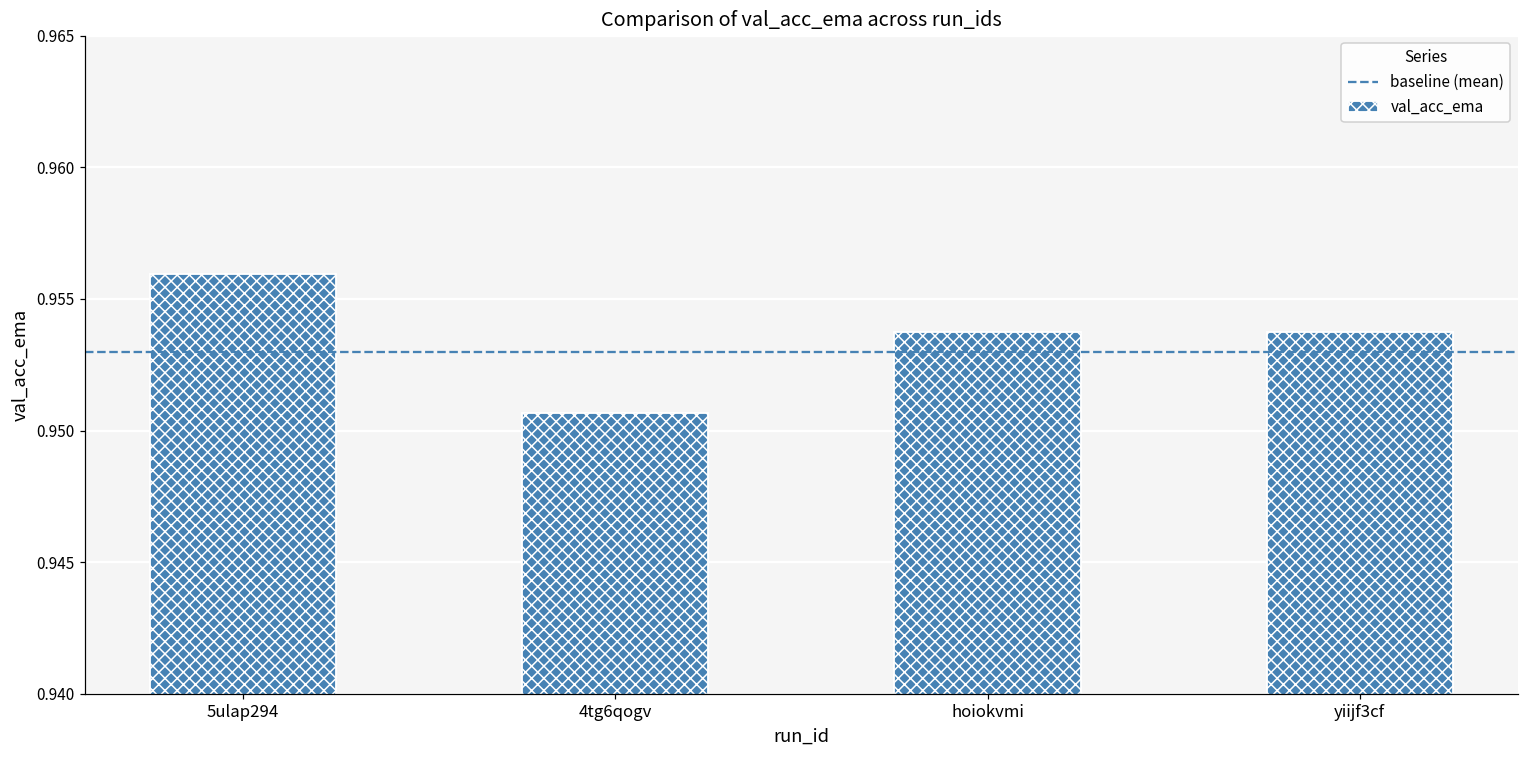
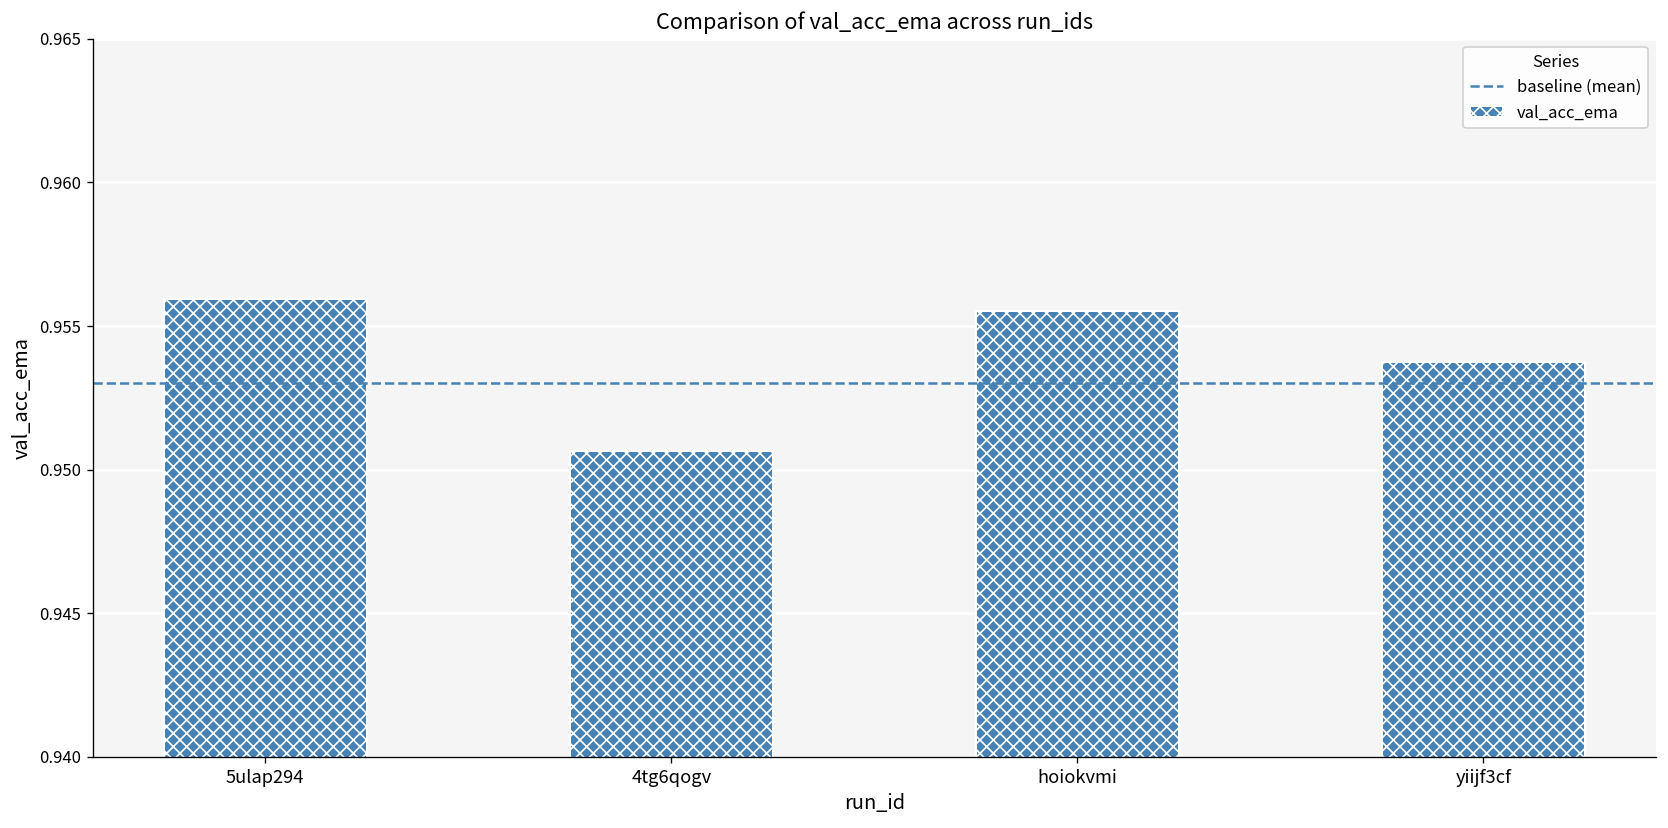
hoiokvmi: 0.9538 -> 0.9555
